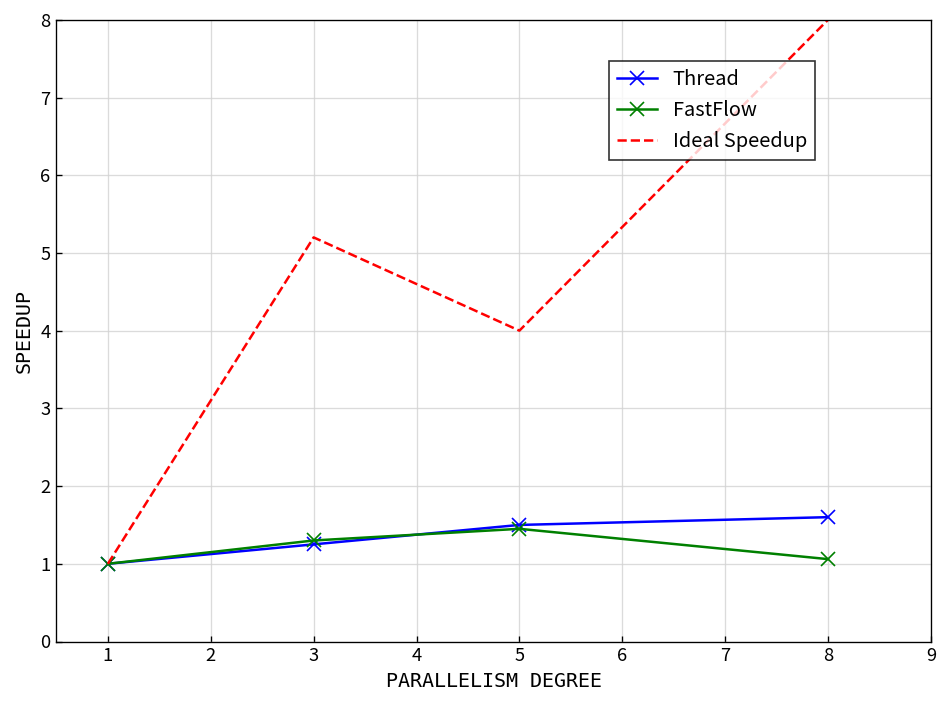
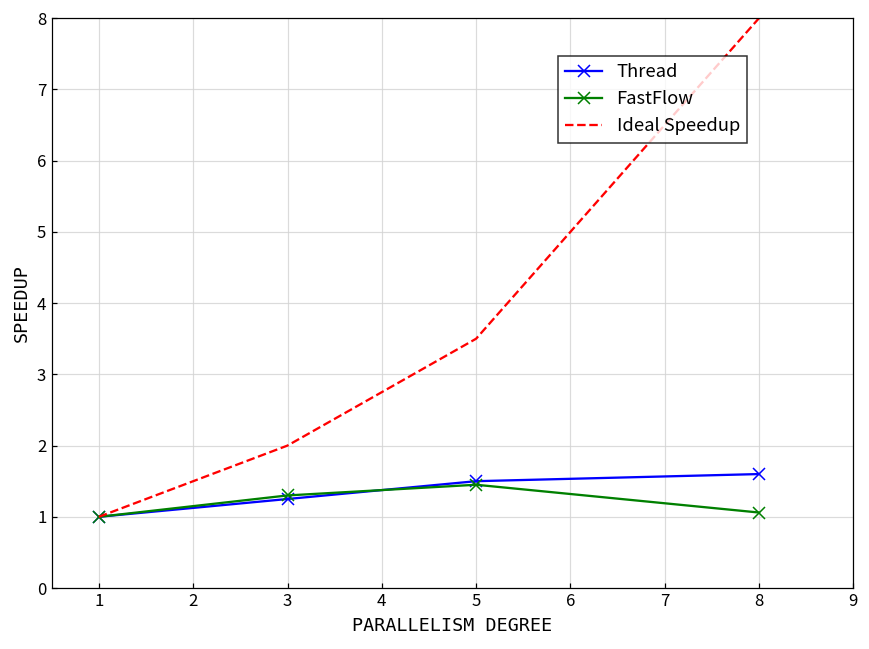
Ideal Speedup, 3: 5.2 -> 2.0
Ideal Speedup, 5: 4.0 -> 3.5
